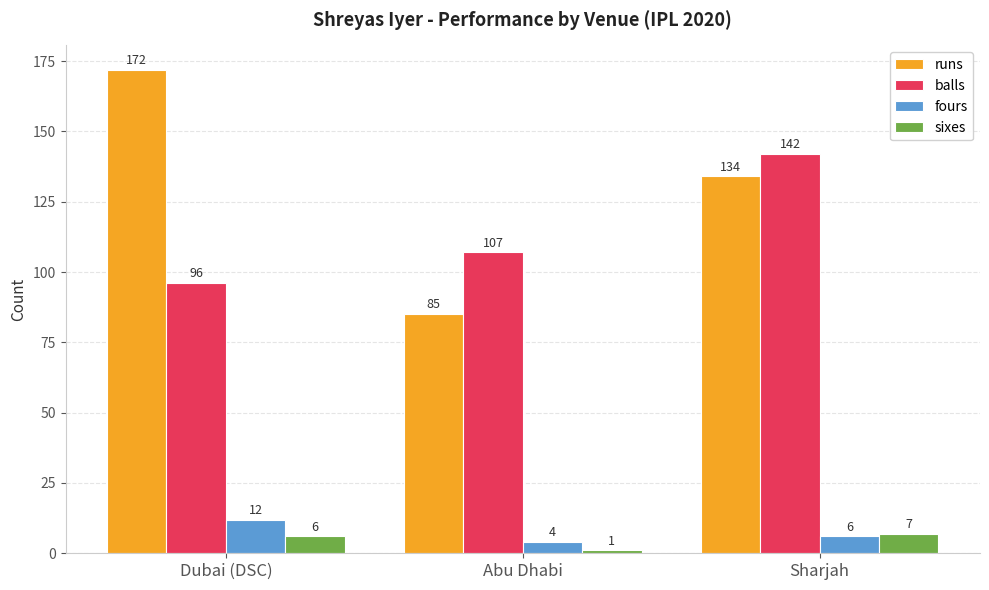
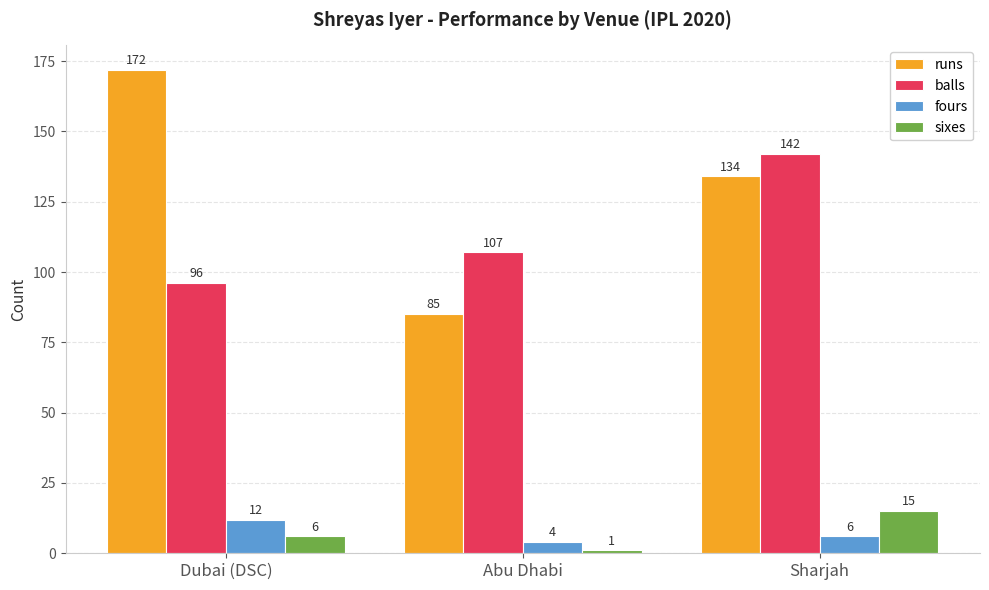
sixes, Sharjah: 7 -> 15
